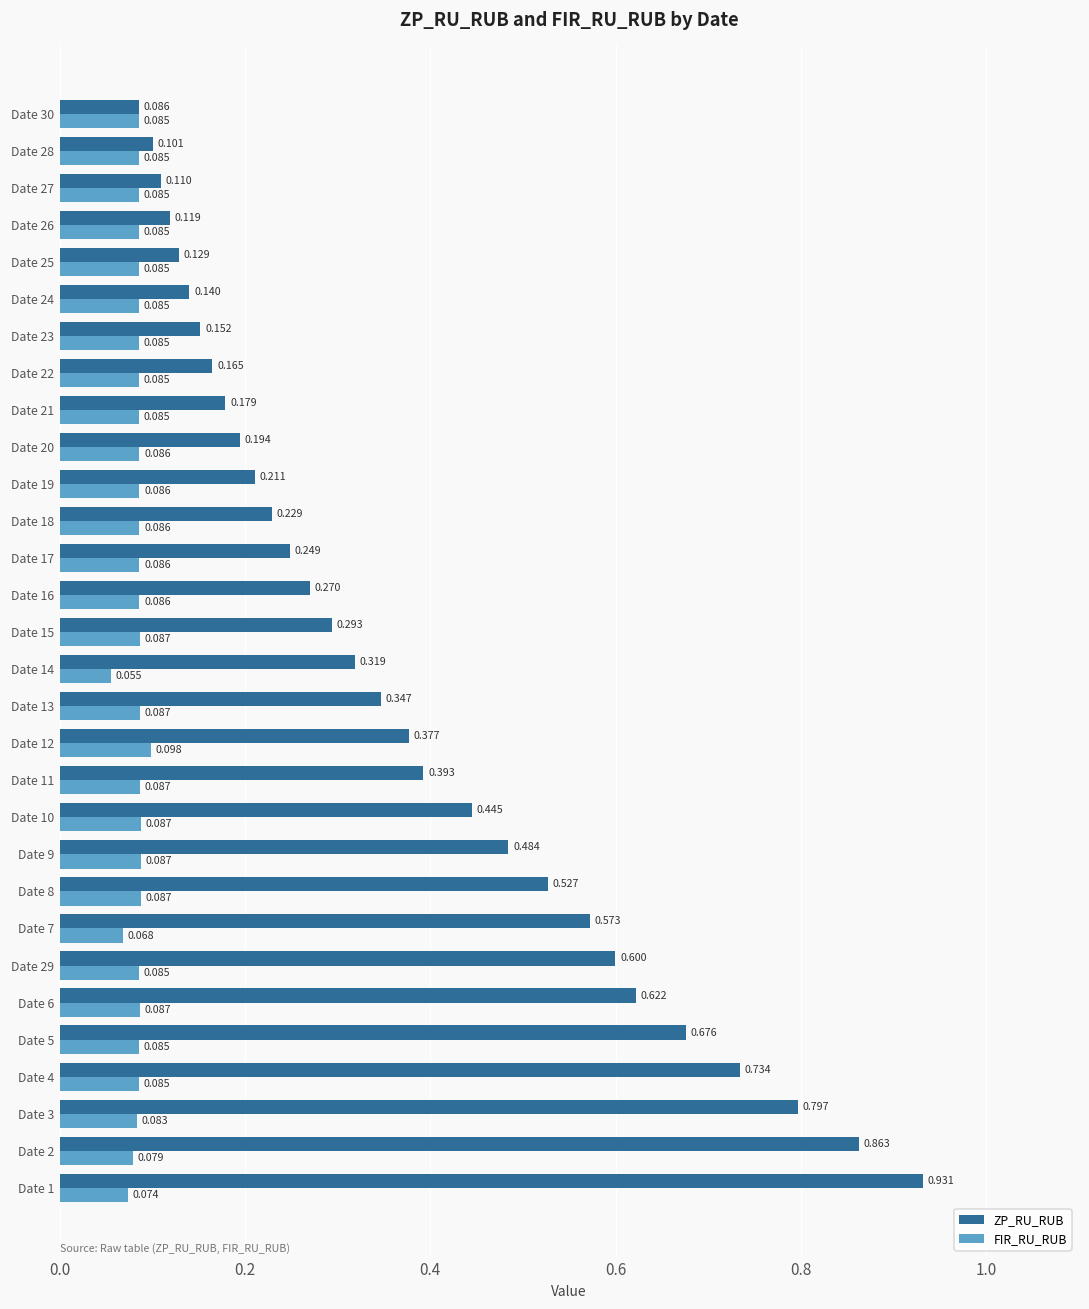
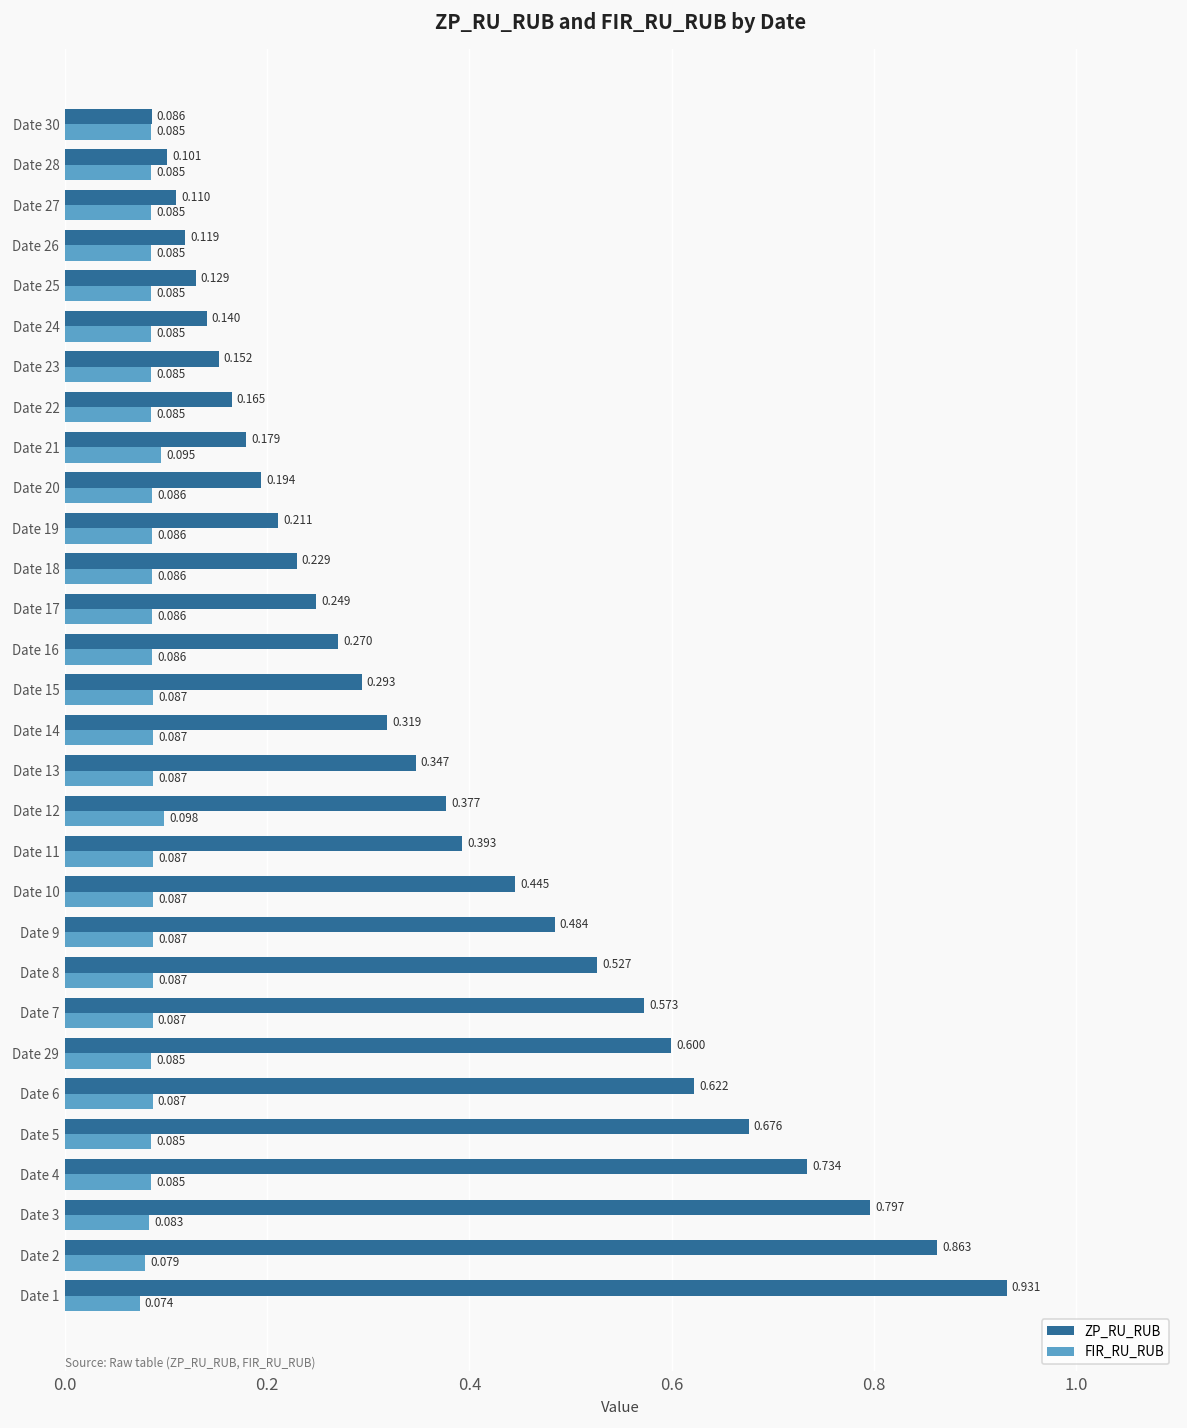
FIR_RU_RUB, Date 21: 0.085 -> 0.095
FIR_RU_RUB, Date 14: 0.055 -> 0.087
FIR_RU_RUB, Date 7: 0.068 -> 0.087
